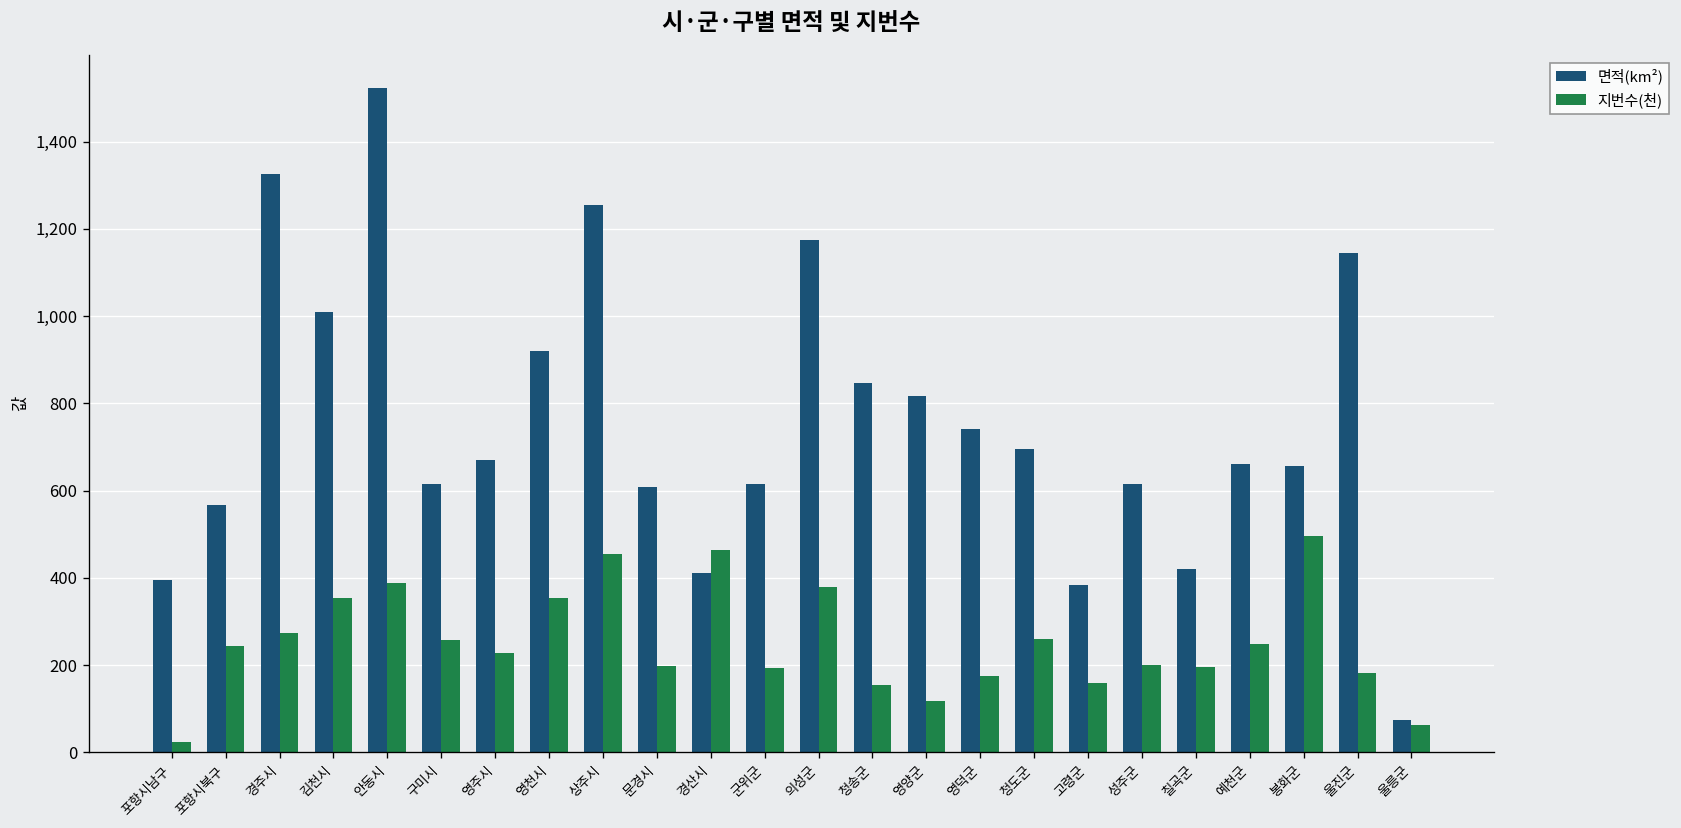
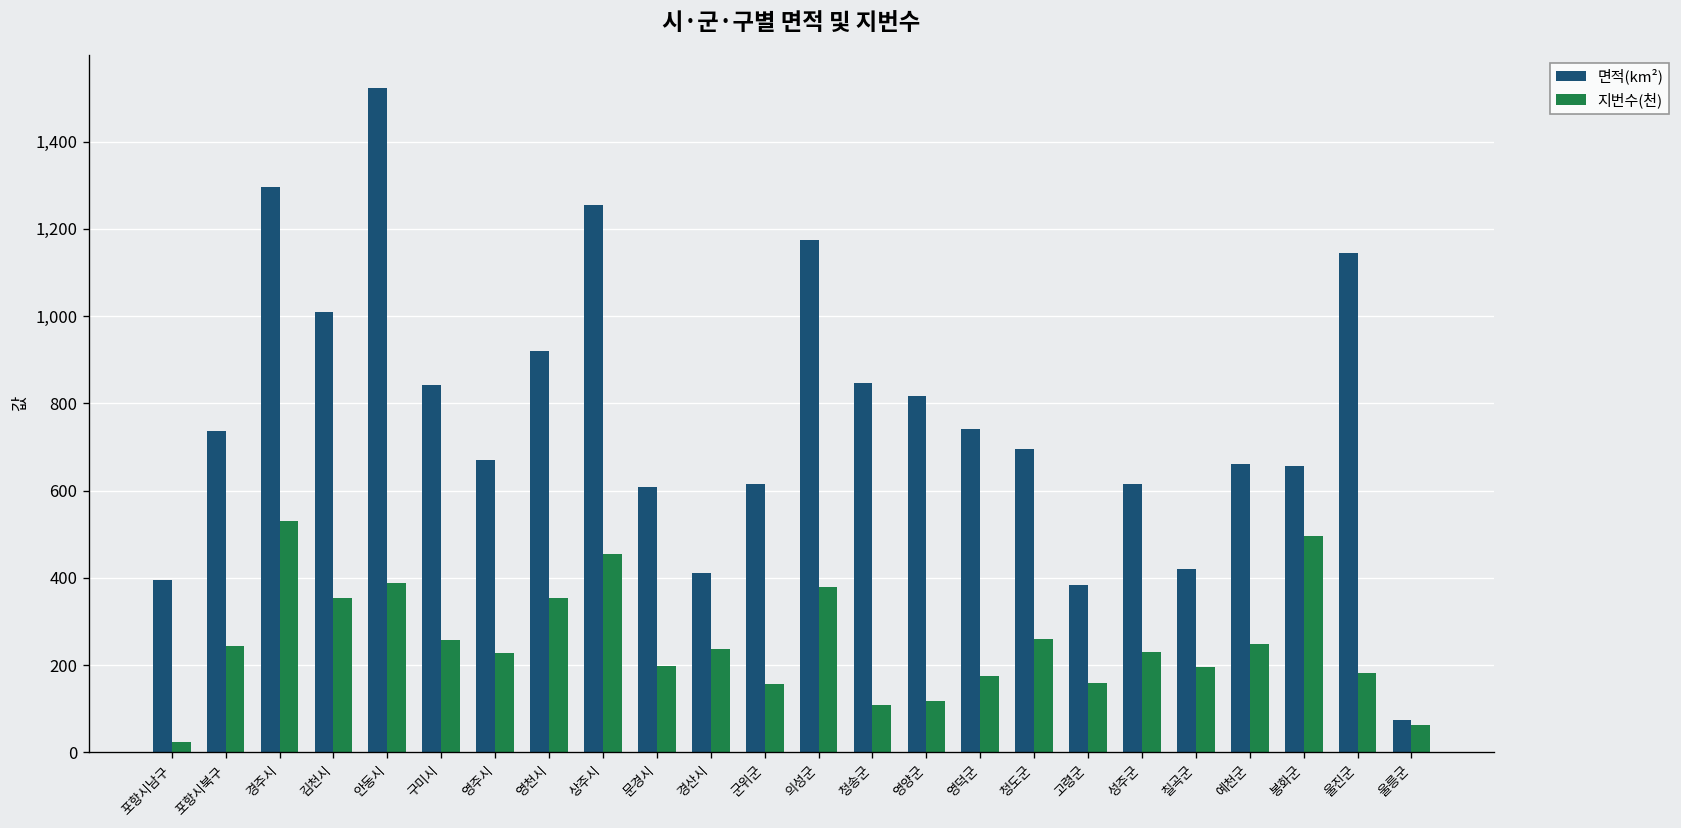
면적(km²), 포항시북구: 570 -> 740
면적(km²), 경주시: 1,330 -> 1,300
지번수(천), 경주시: 270 -> 530
면적(km²), 구미시: 620 -> 840
지번수(천), 경산시: 460 -> 240
지번수(천), 군위군: 190 -> 160
지번수(천), 청송군: 150 -> 110
지번수(천), 성주군: 200 -> 230
